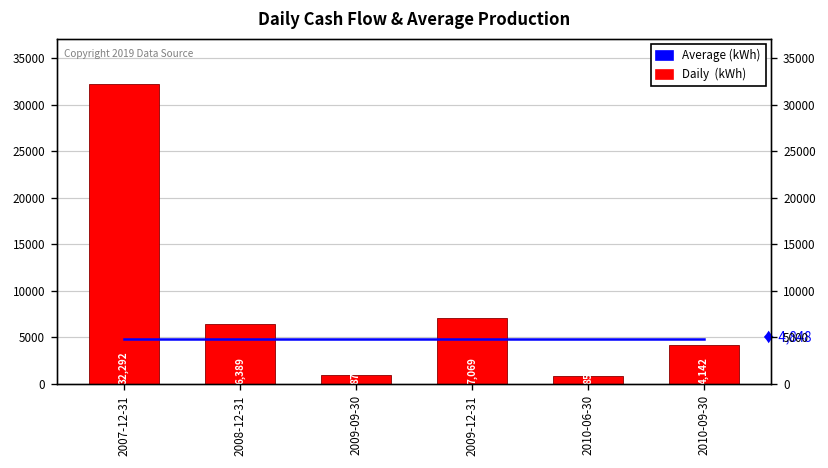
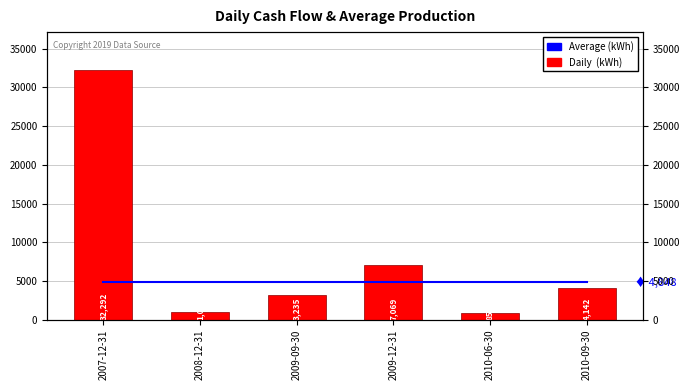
Daily (kWh), 2008-12-31: 6000 -> 1000
Daily (kWh), 2009-09-30: 1000 -> 3000
